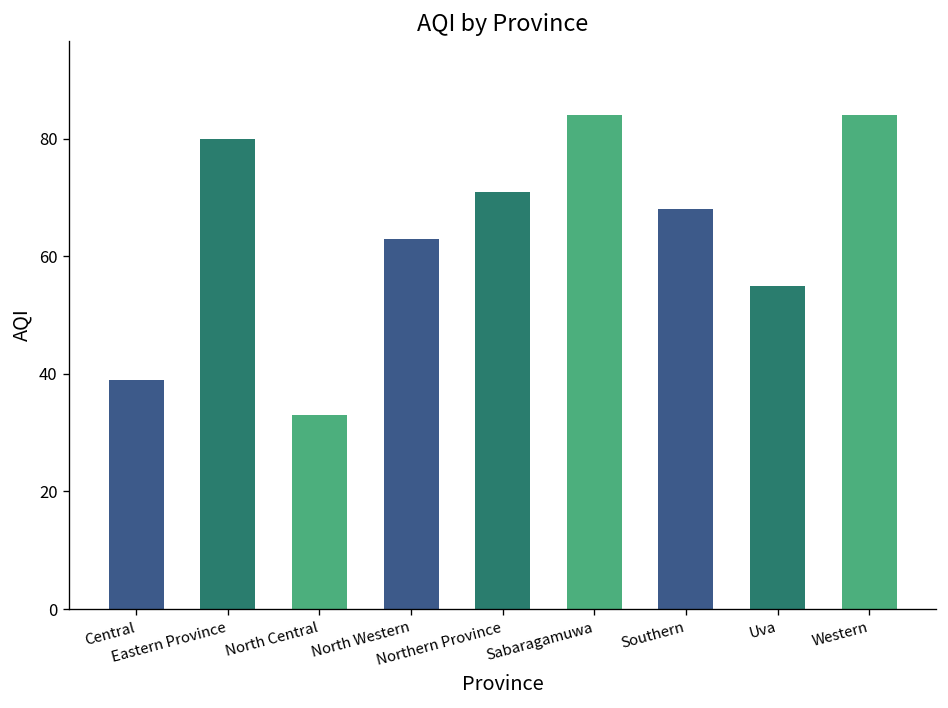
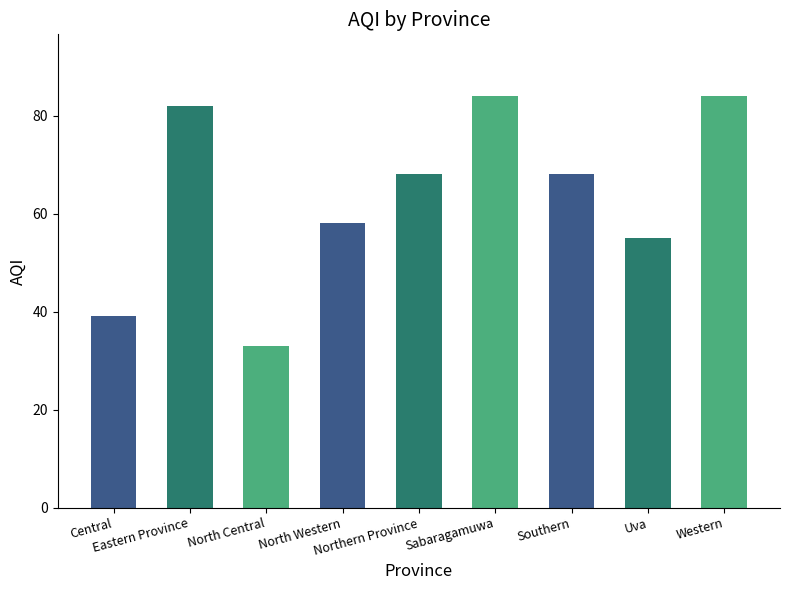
Eastern Province: 80 -> 82
North Western: 63 -> 58
Northern Province: 71 -> 68
